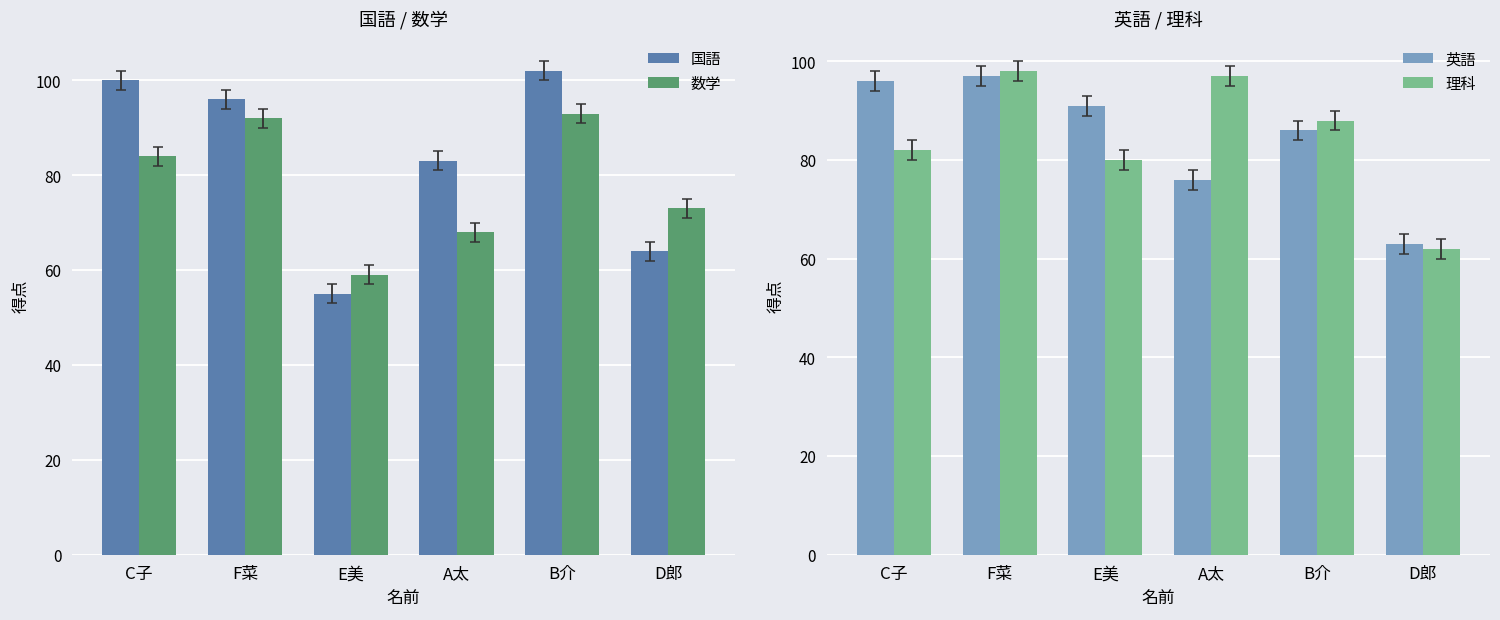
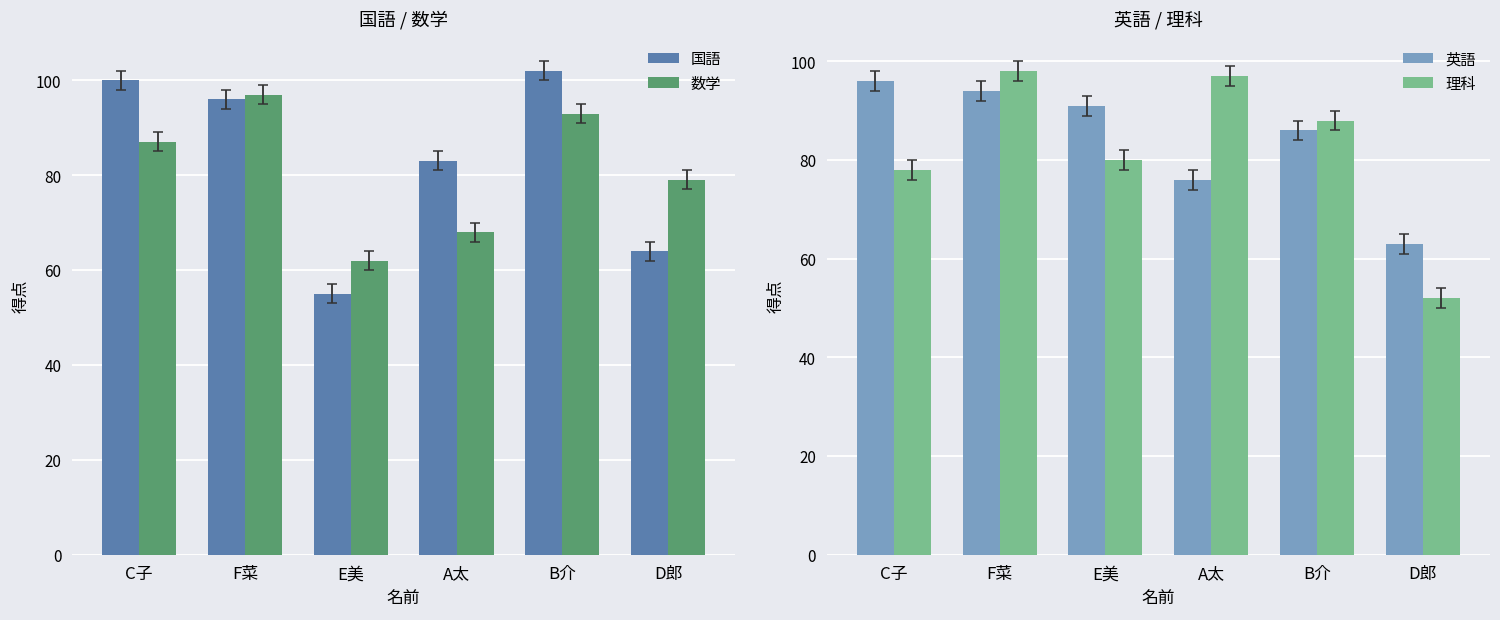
国語 / 数学, 数学, C子: 84 -> 87
国語 / 数学, 数学, F菜: 92 -> 97
国語 / 数学, 数学, E美: 59 -> 62
国語 / 数学, 数学, D郎: 73 -> 79
英語 / 理科, 理科, C子: 82 -> 78
英語 / 理科, 英語, F菜: 97 -> 94
英語 / 理科, 理科, D郎: 62 -> 52
